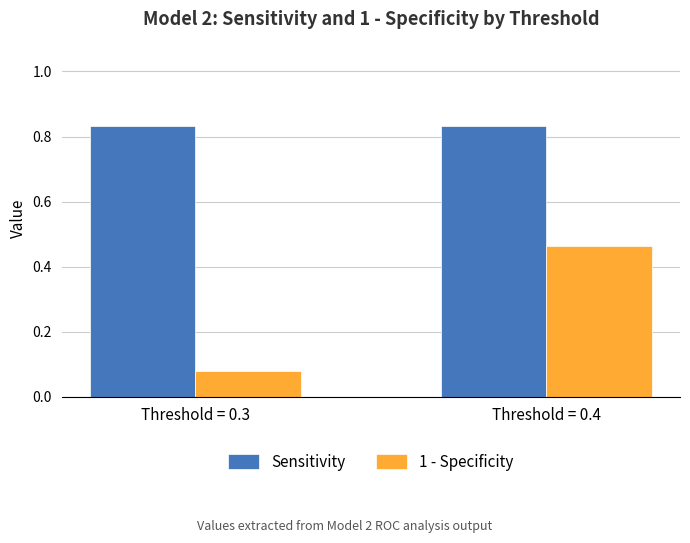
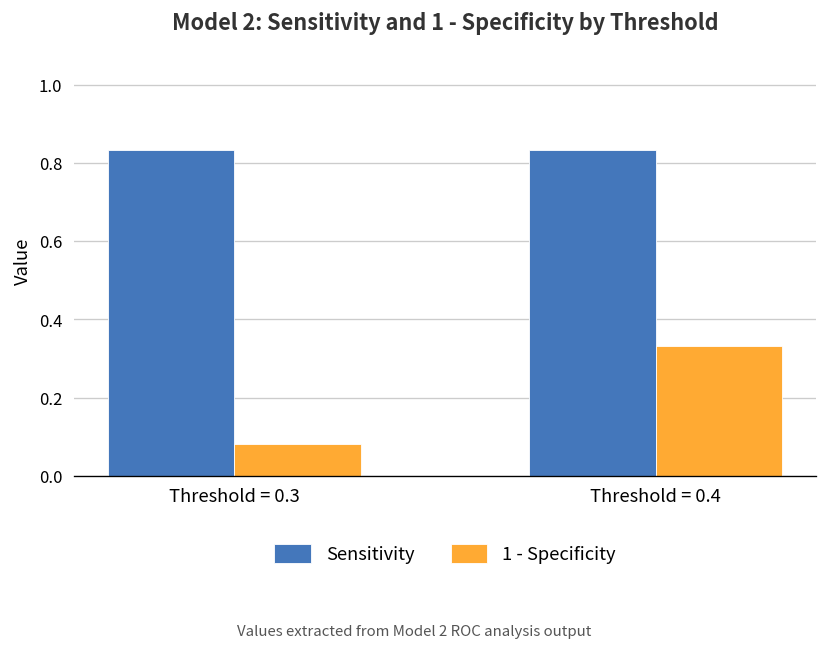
1 - Specificity, Threshold = 0.4: 0.46 -> 0.33
